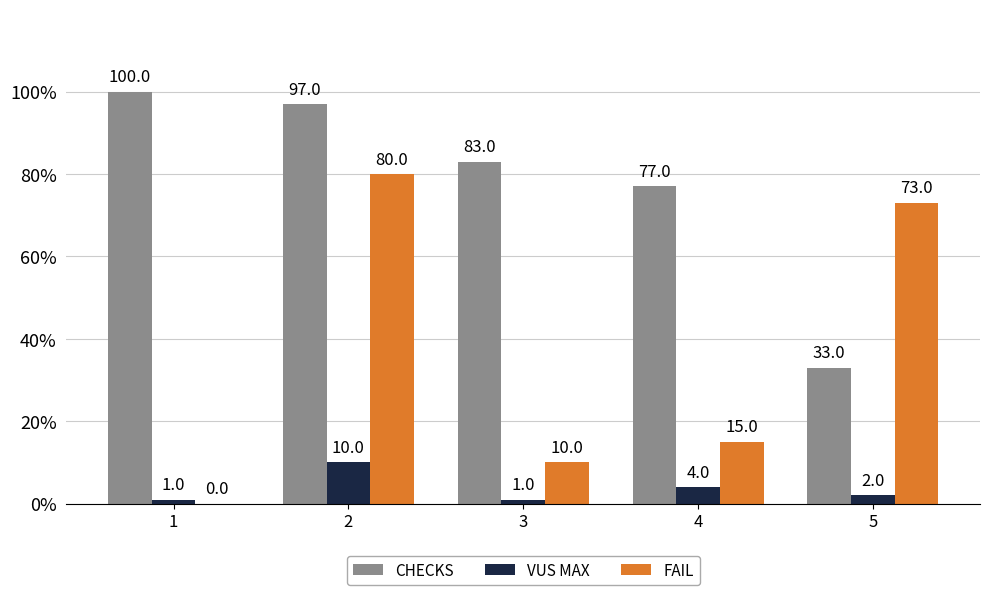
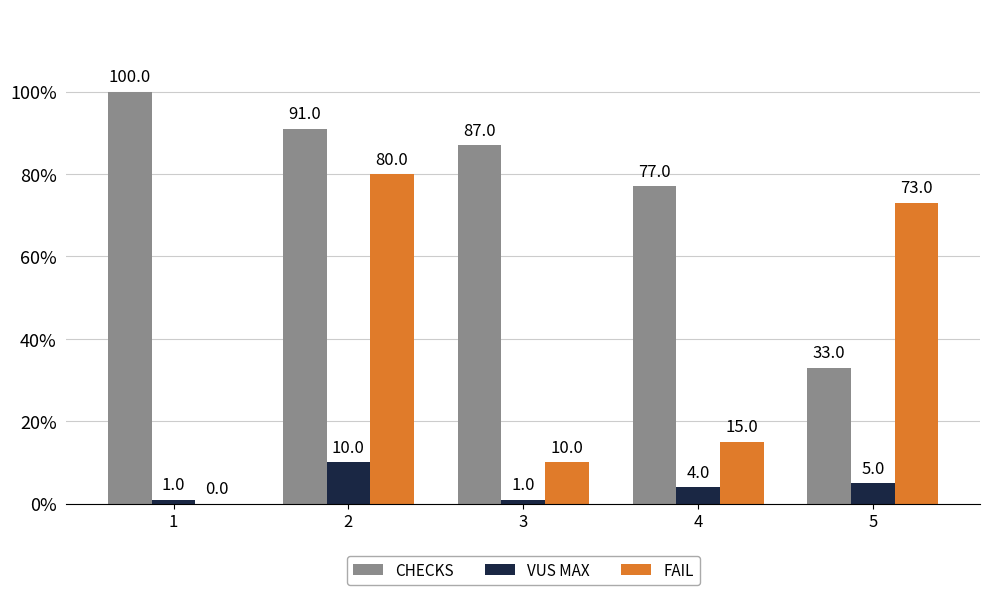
CHECKS, 2: 97.0 -> 91.0
CHECKS, 3: 83.0 -> 87.0
VUS MAX, 5: 2.0 -> 5.0
